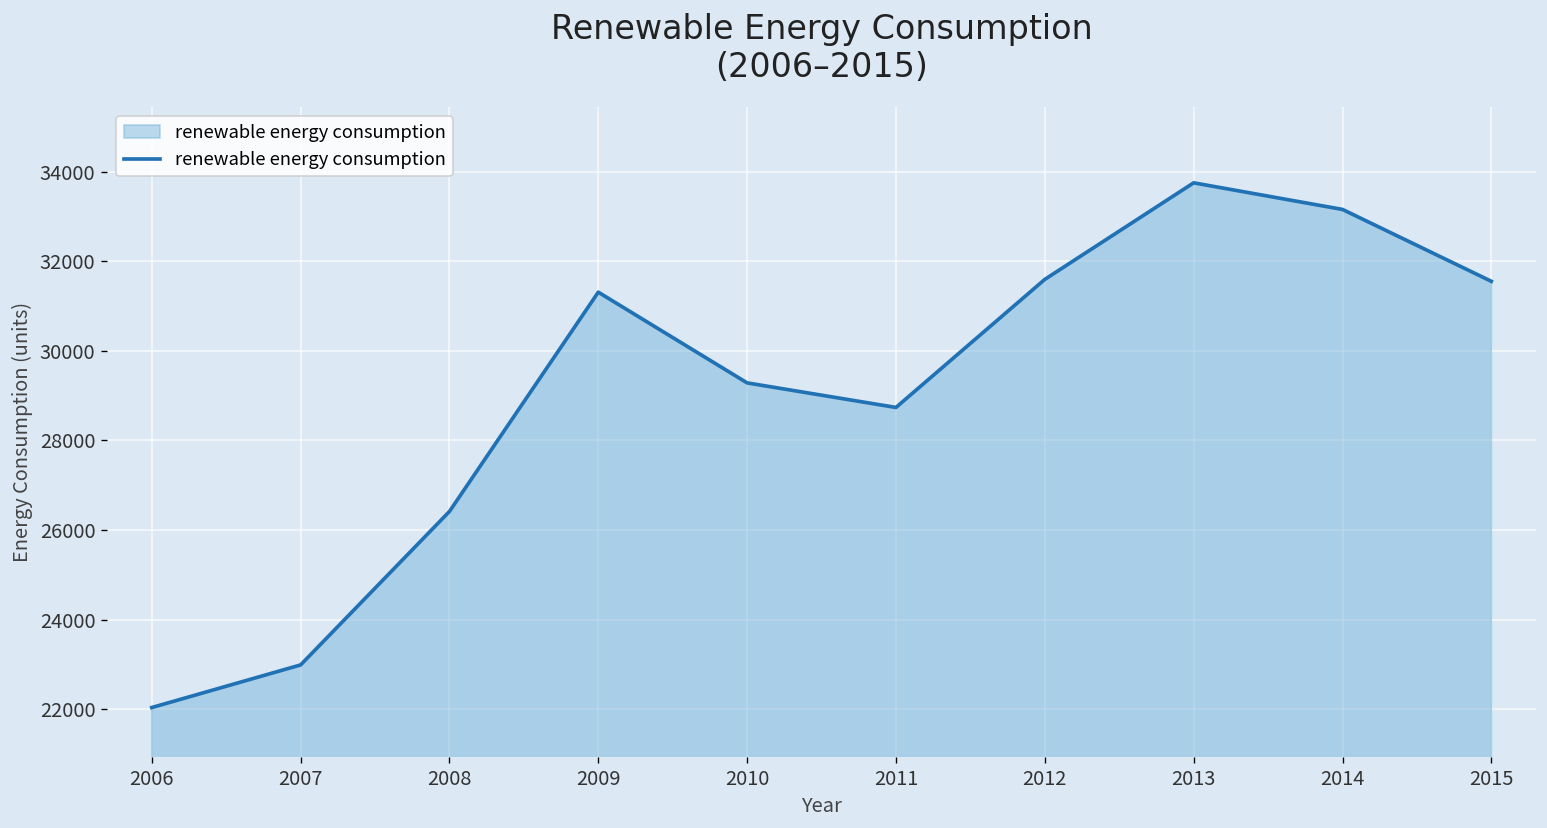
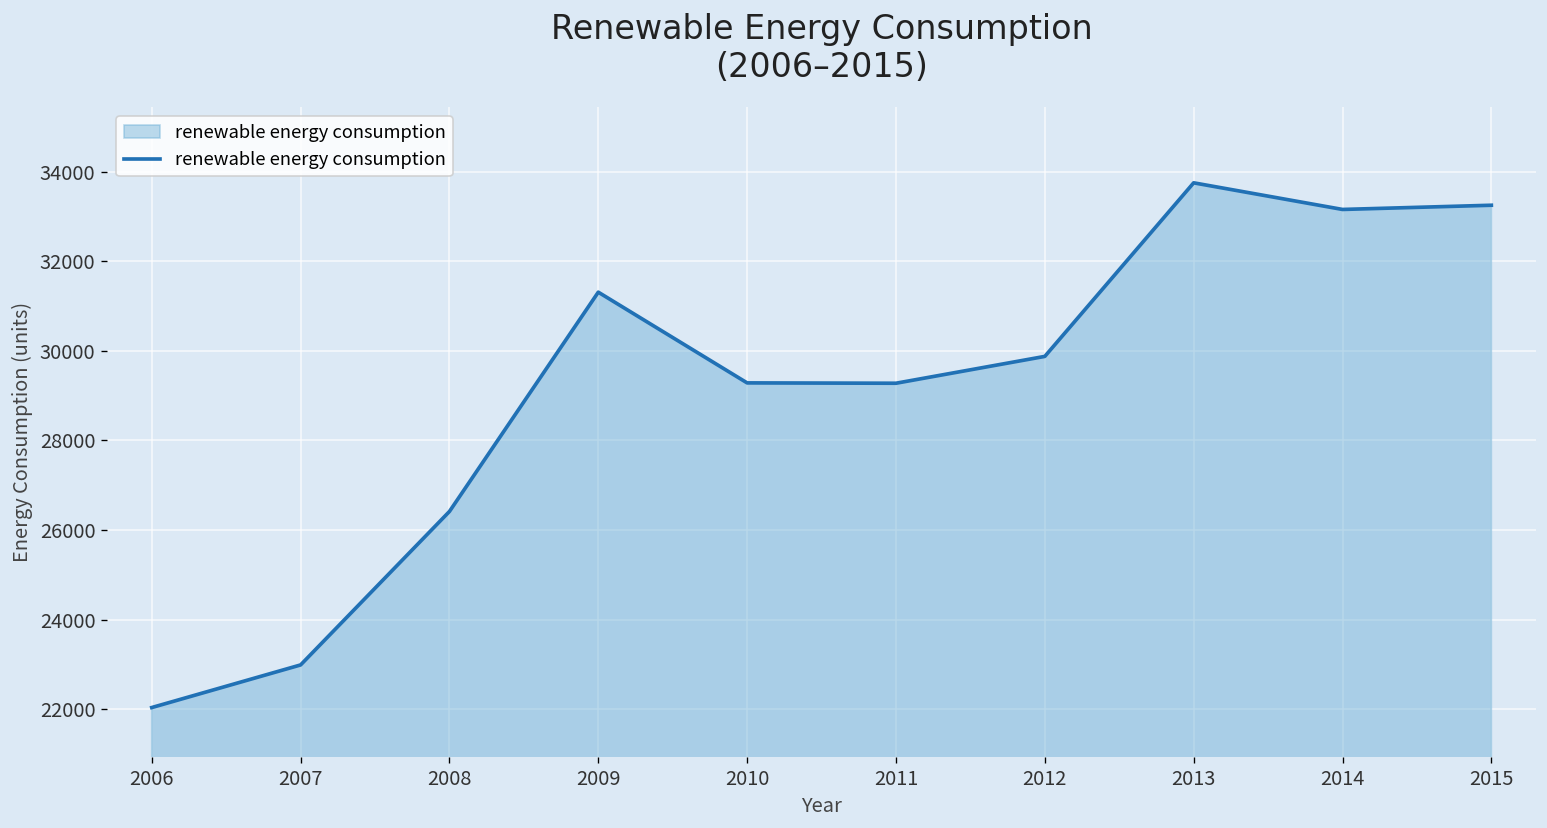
2011: 28700 -> 29300
2012: 31600 -> 29900
2015: 31600 -> 33300
